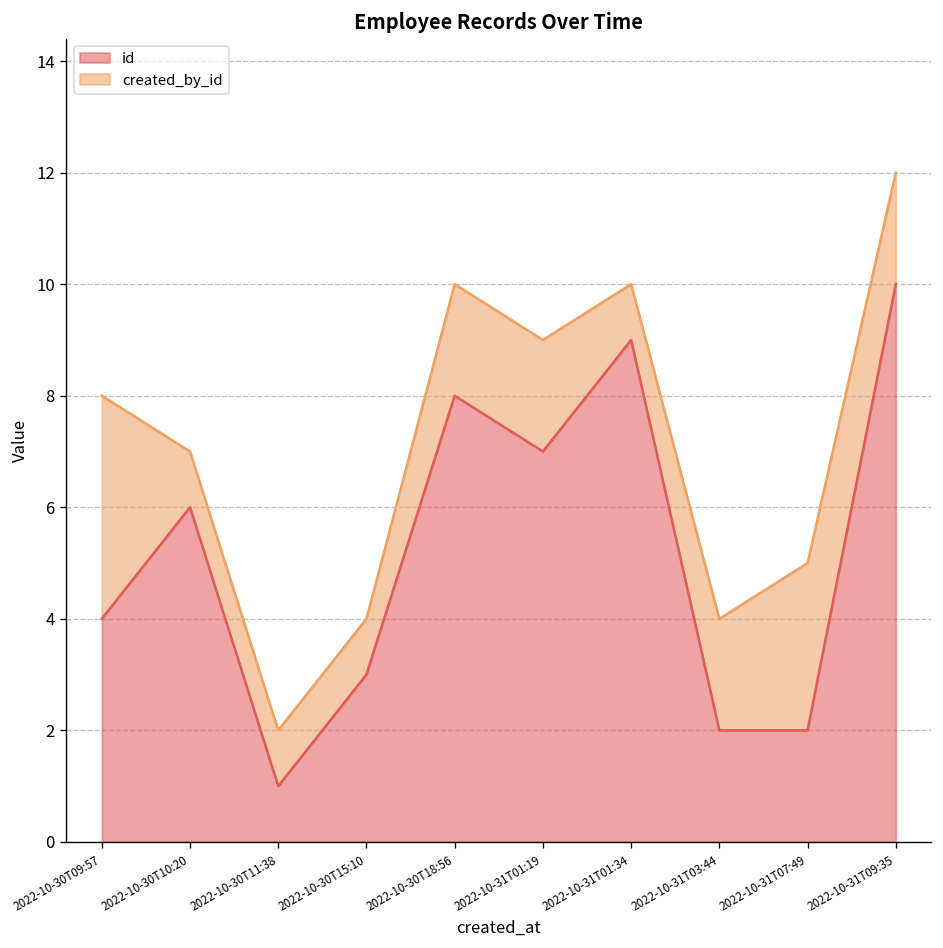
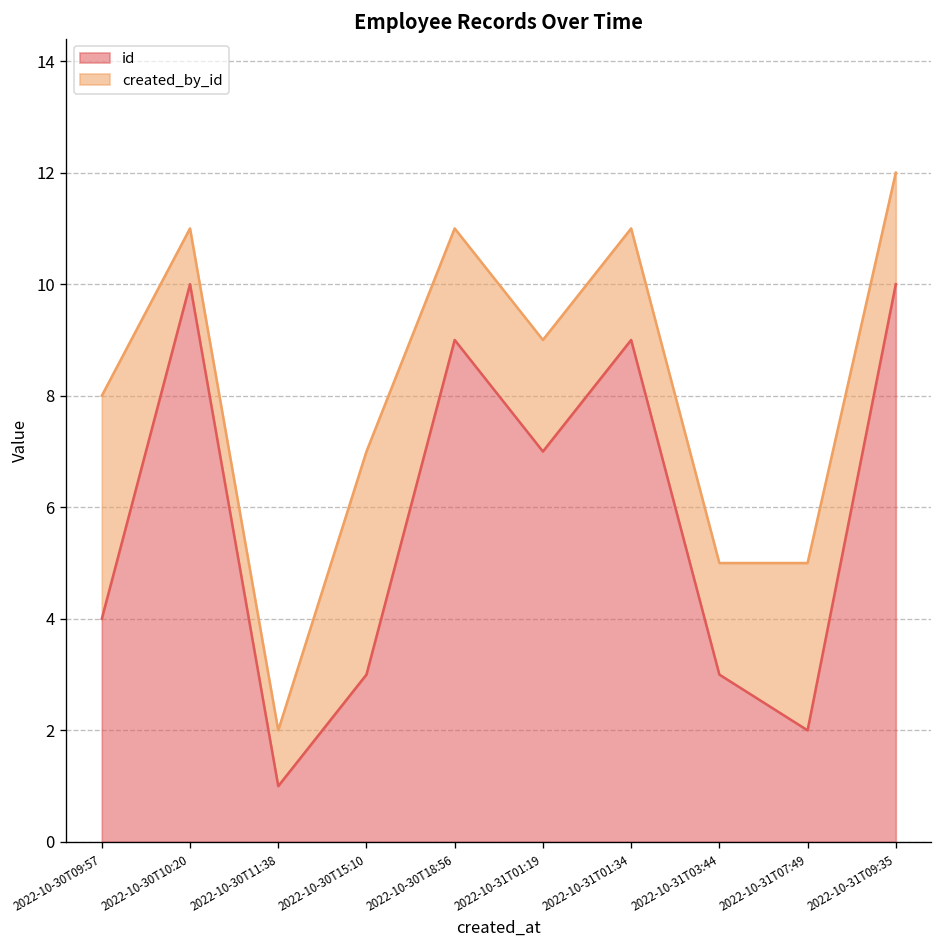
id, 2022-10-30T10:20: 6 -> 10
created_by_id, 2022-10-30T15:10: 1 -> 4
id, 2022-10-30T18:56: 8 -> 9
created_by_id, 2022-10-31T01:34: 1 -> 2
id, 2022-10-31T03:44: 2 -> 3
